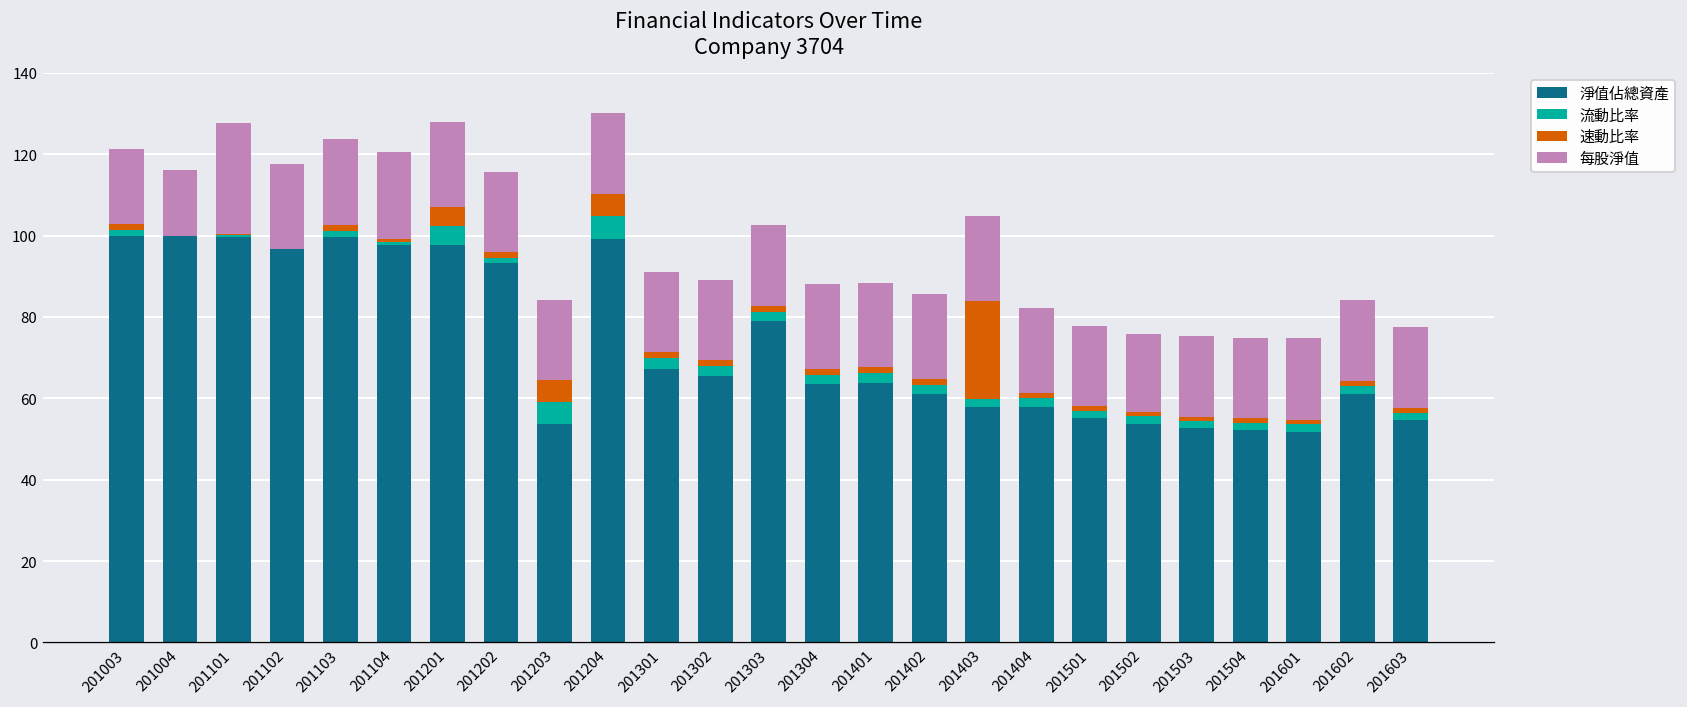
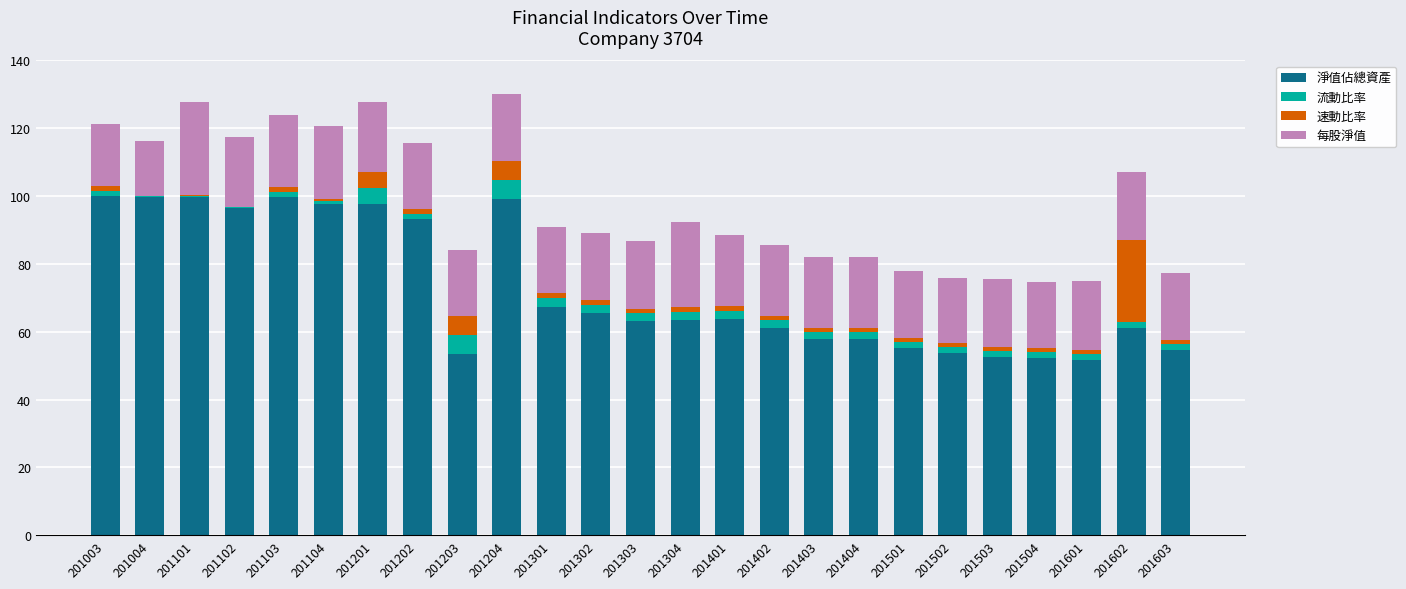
淨值佔總資產, 201303: 79 -> 63
每股淨值, 201304: 21 -> 25
速動比率, 201403: 24 -> 1
速動比率, 201602: 1 -> 24
